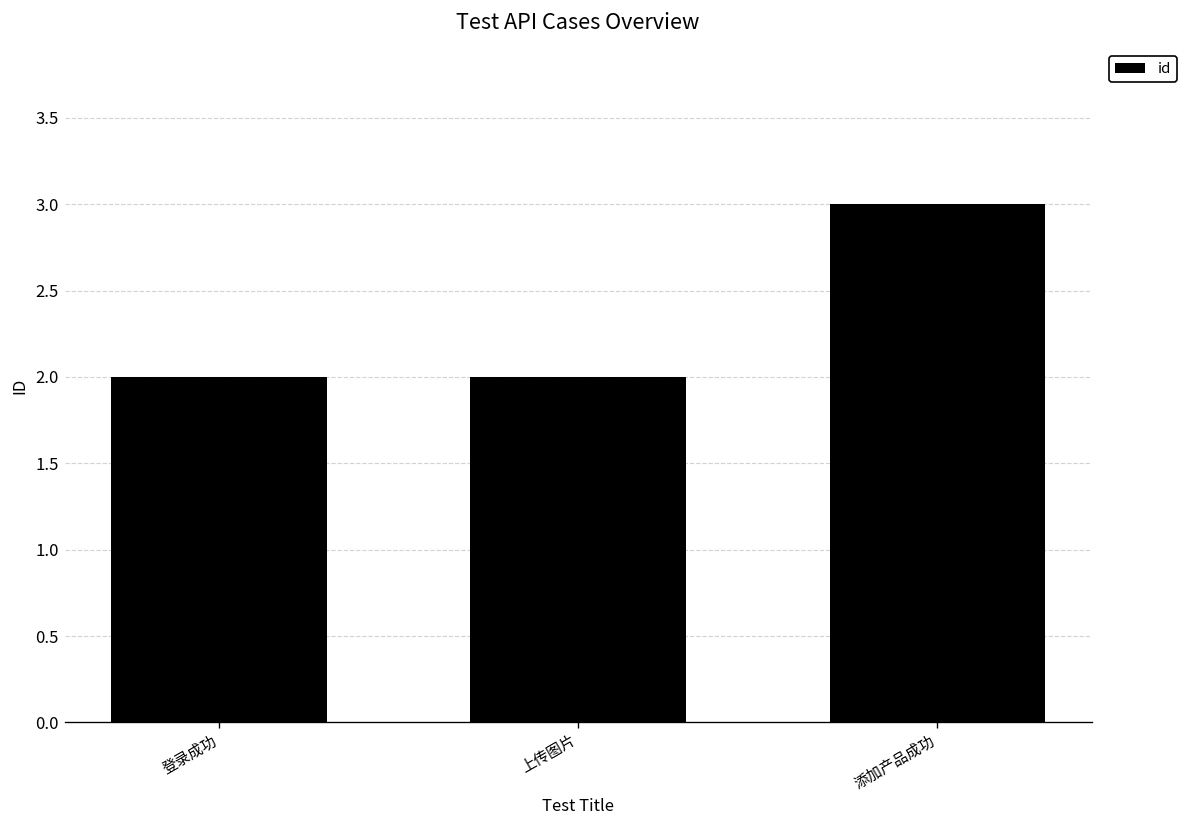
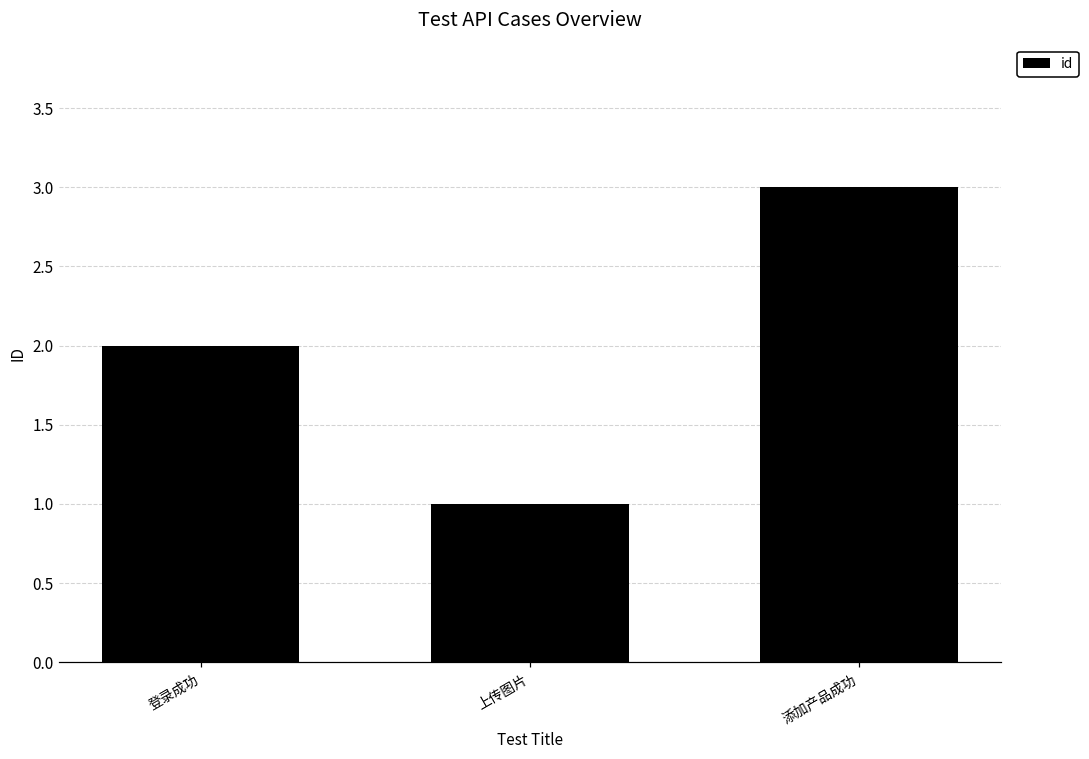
上传图片: 2 -> 1
